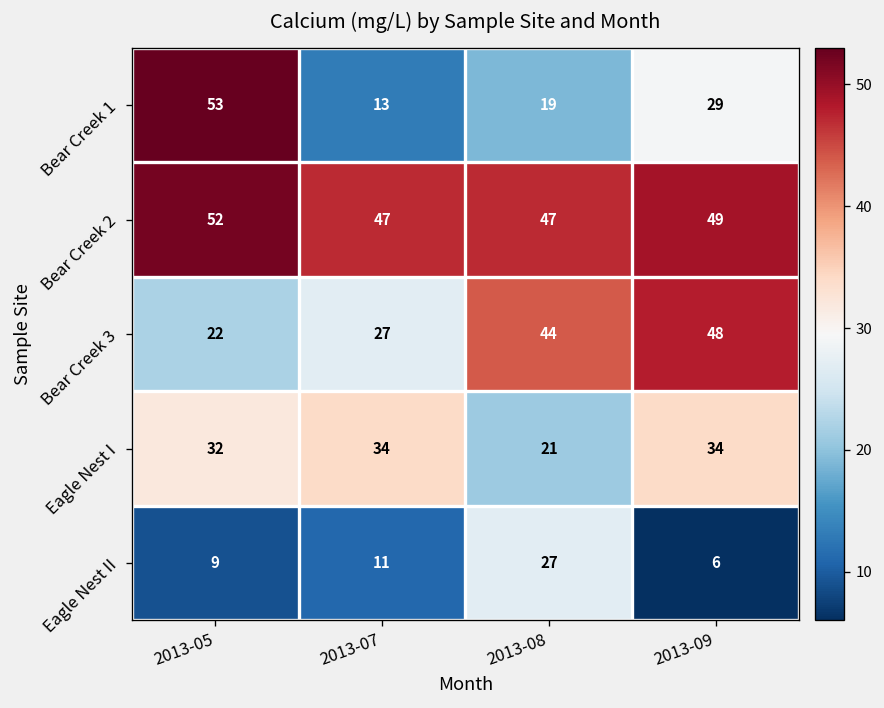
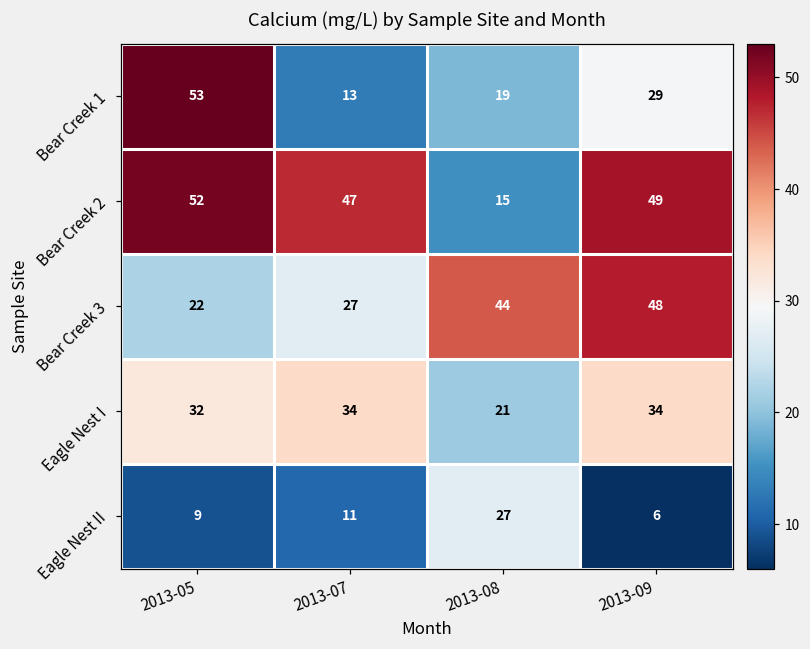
Bear Creek 2, 2013-08: 47 -> 15
